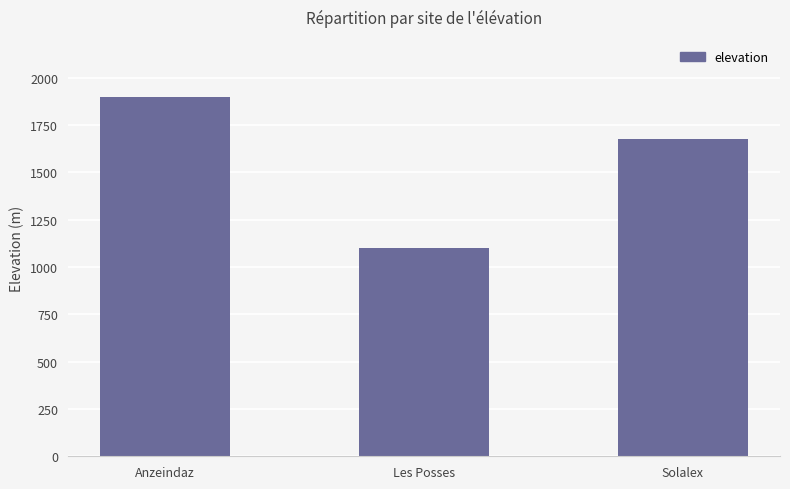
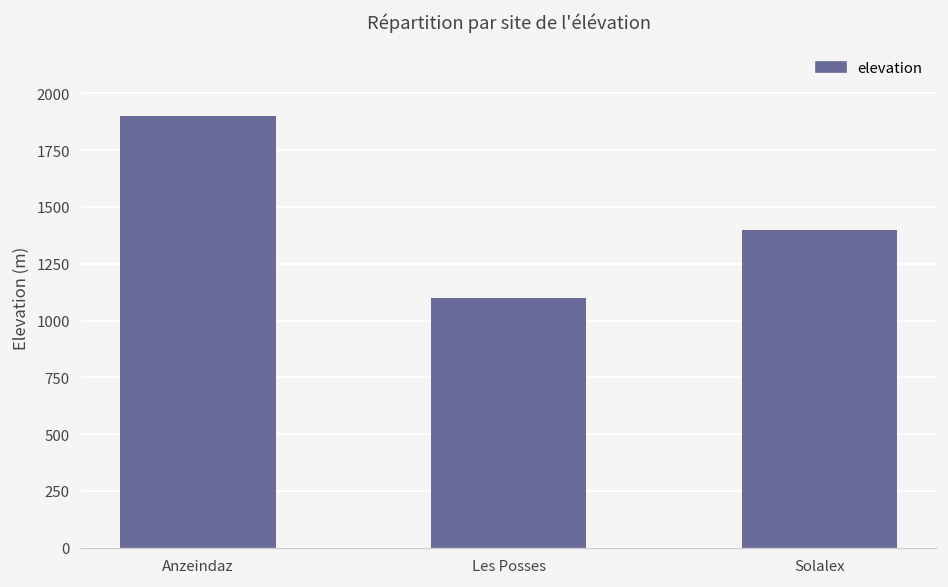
Solalex: 1680 -> 1400
